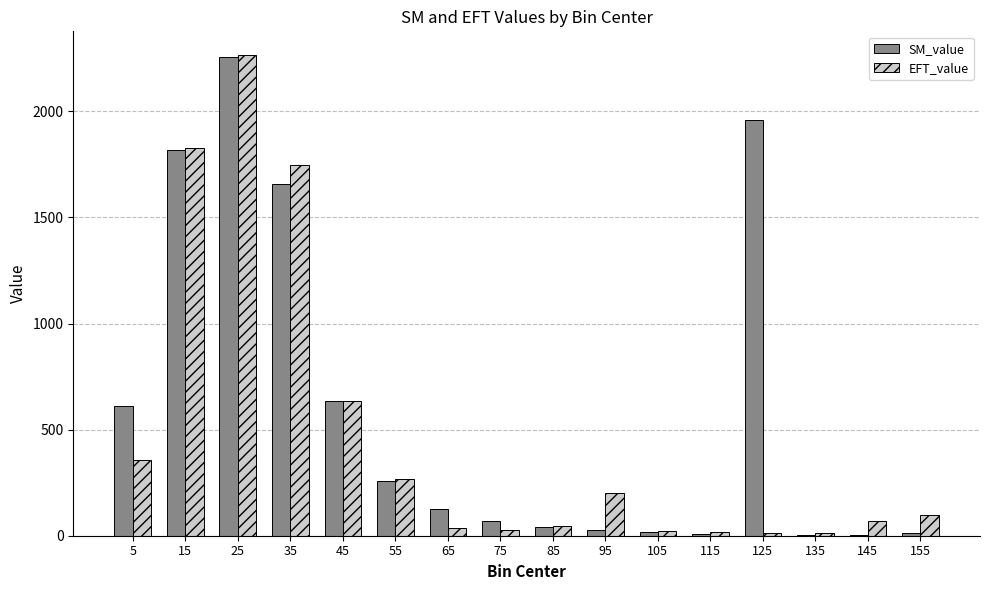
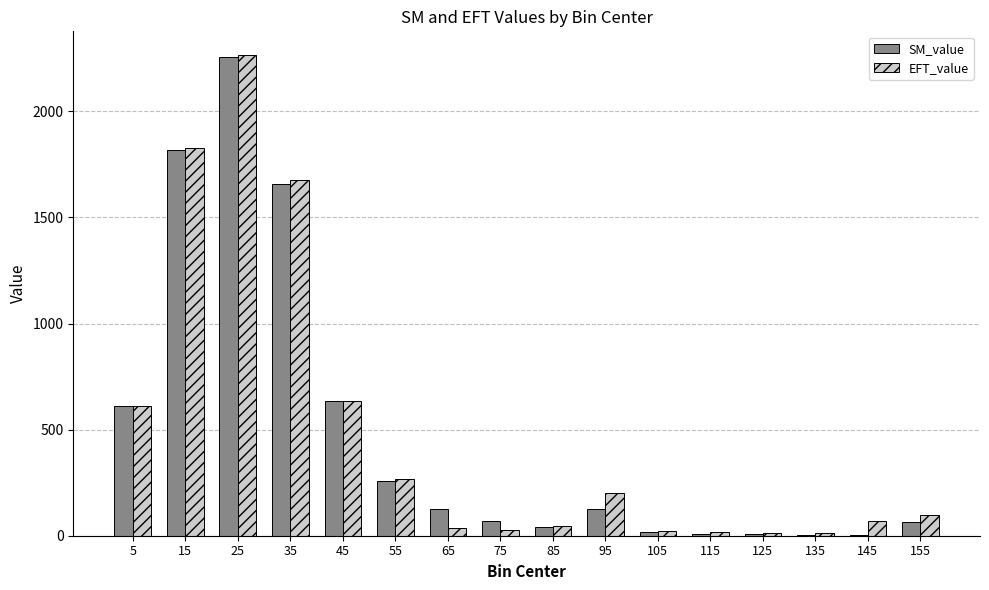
EFT_value, 5: 360 -> 610
EFT_value, 35: 1750 -> 1680
SM_value, 95: 20 -> 130
SM_value, 125: 1960 -> 10
SM_value, 155: 10 -> 60
